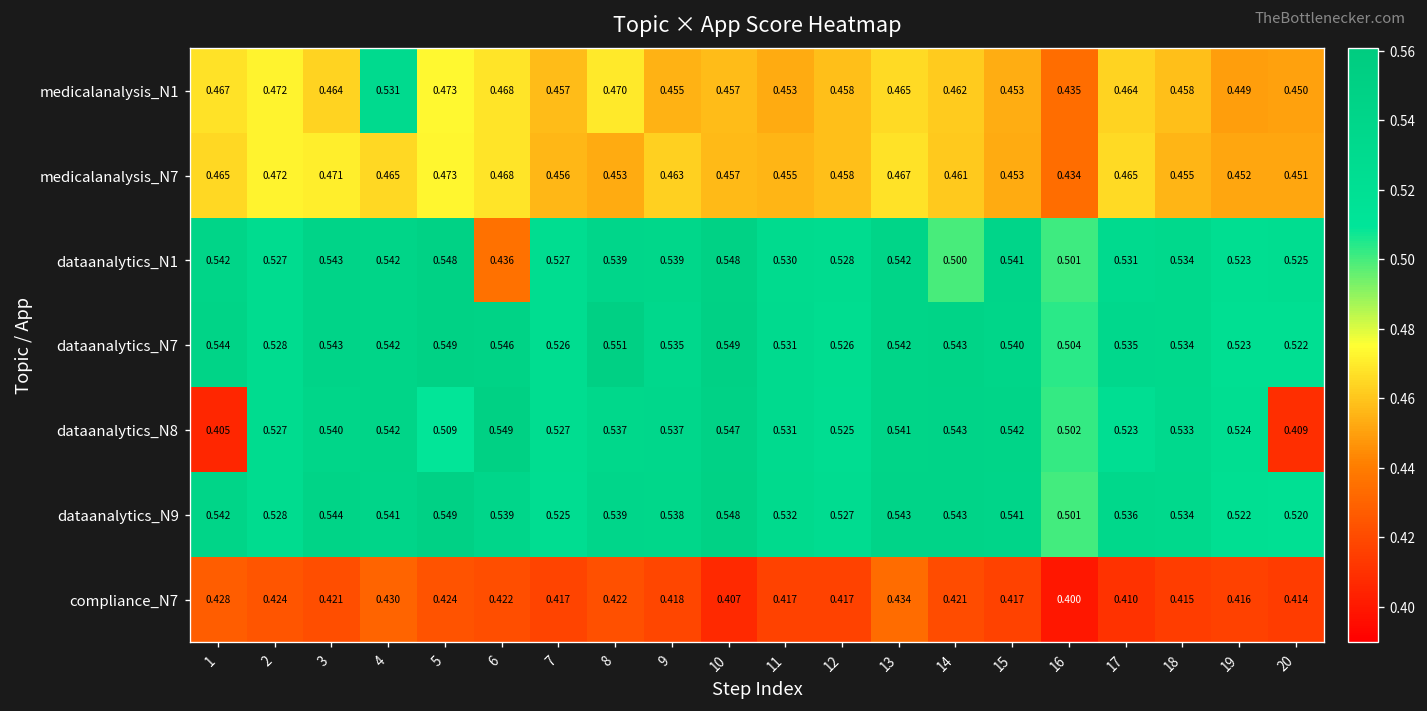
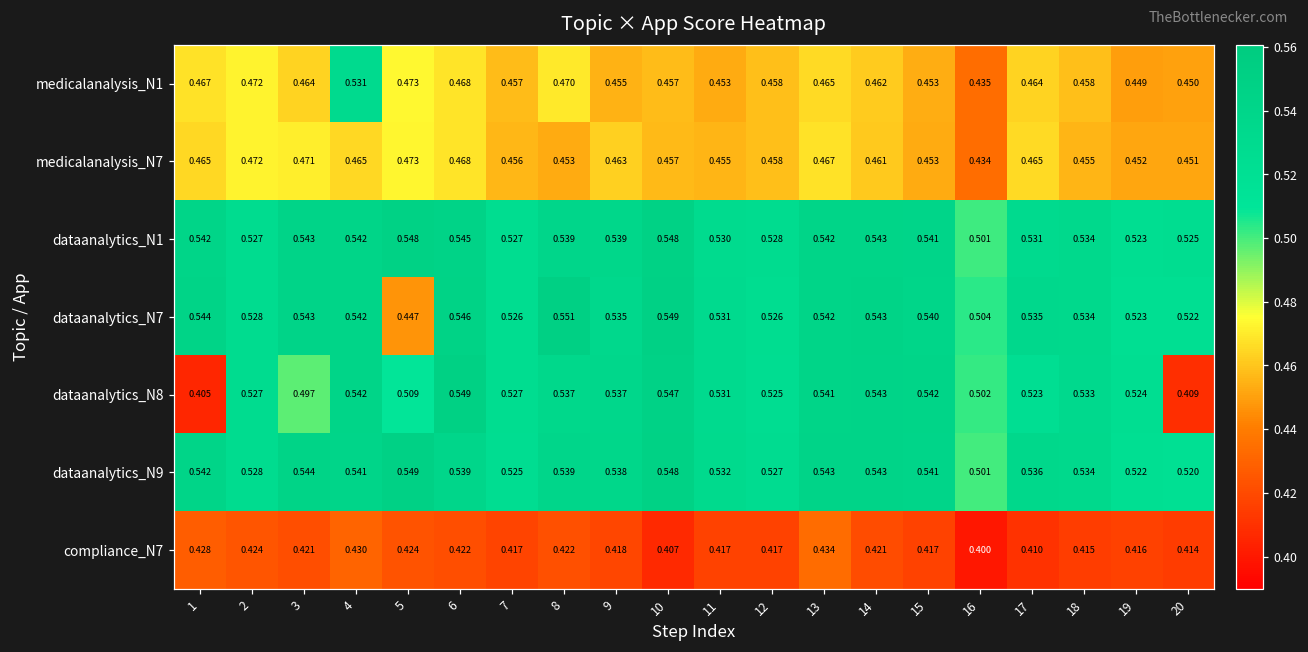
dataanalytics_N1, 6: 0.436 -> 0.545
dataanalytics_N1, 14: 0.500 -> 0.543
dataanalytics_N7, 5: 0.549 -> 0.447
dataanalytics_N8, 3: 0.540 -> 0.497
